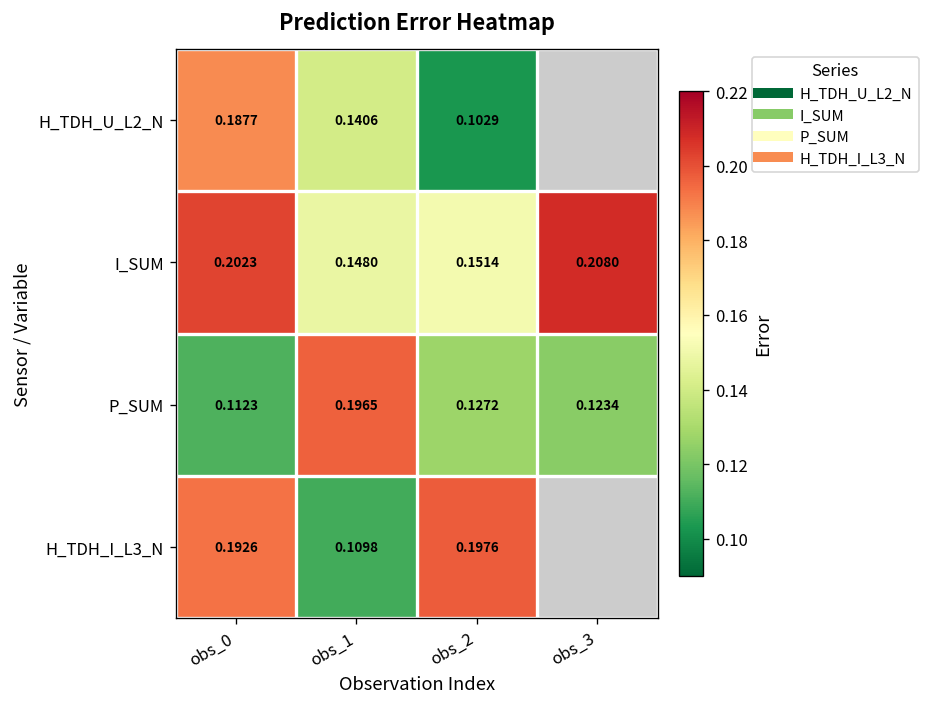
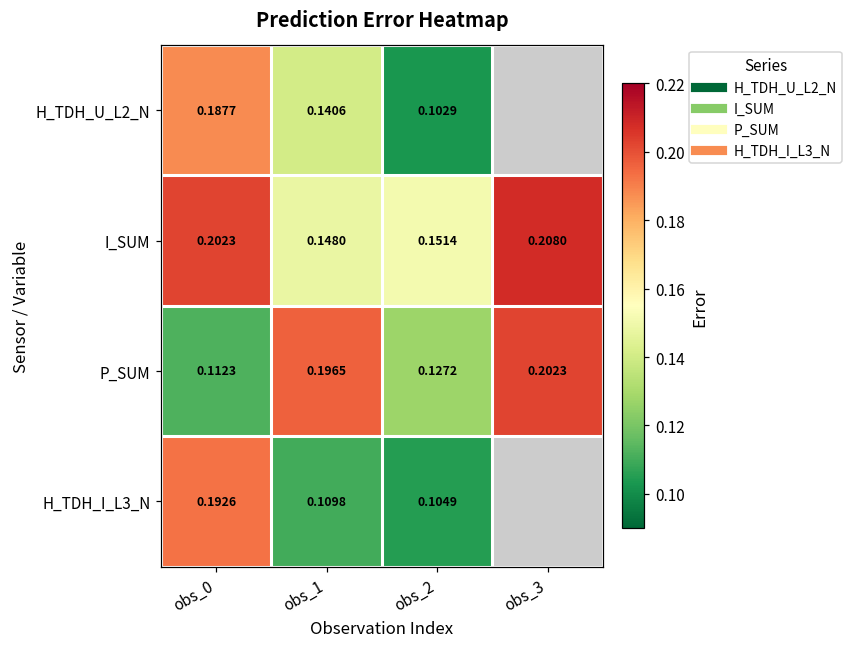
P_SUM, obs_3: 0.1234 -> 0.2023
H_TDH_I_L3_N, obs_2: 0.1976 -> 0.1049
